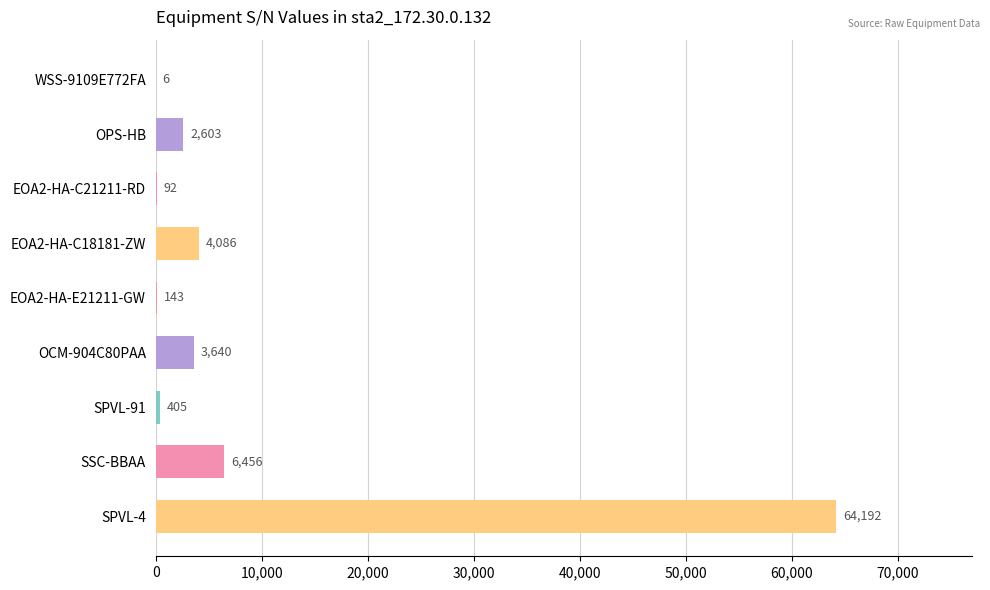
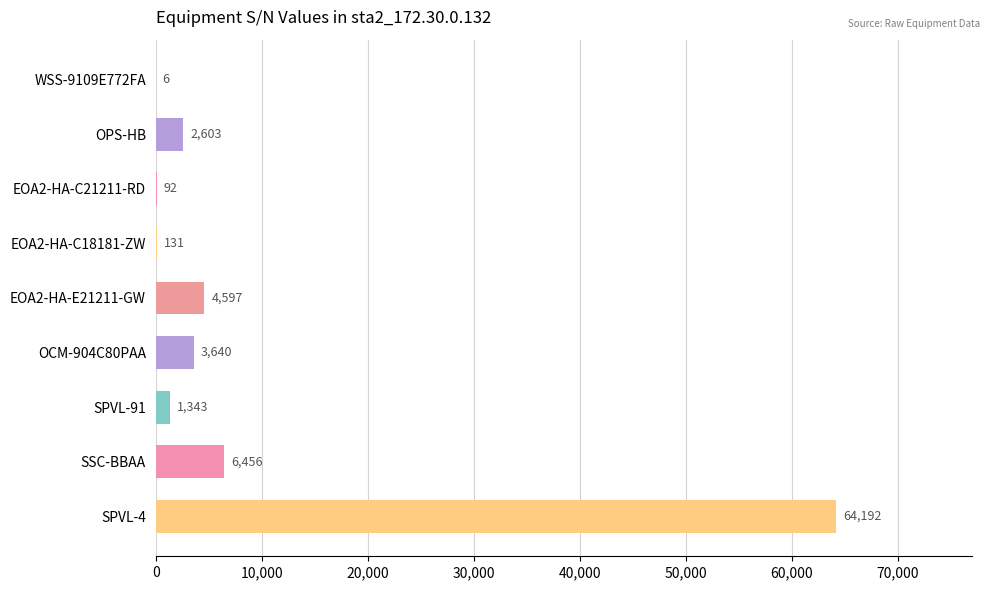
EOA2-HA-C18181-ZW: 4,086 -> 131
EOA2-HA-E21211-GW: 143 -> 4,597
SPVL-91: 405 -> 1,343
